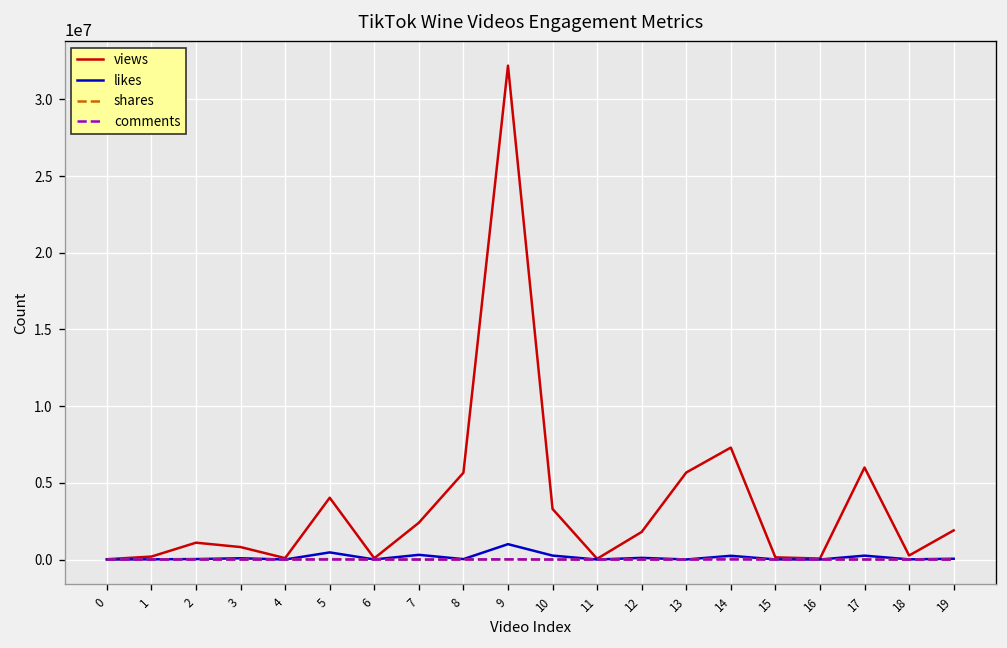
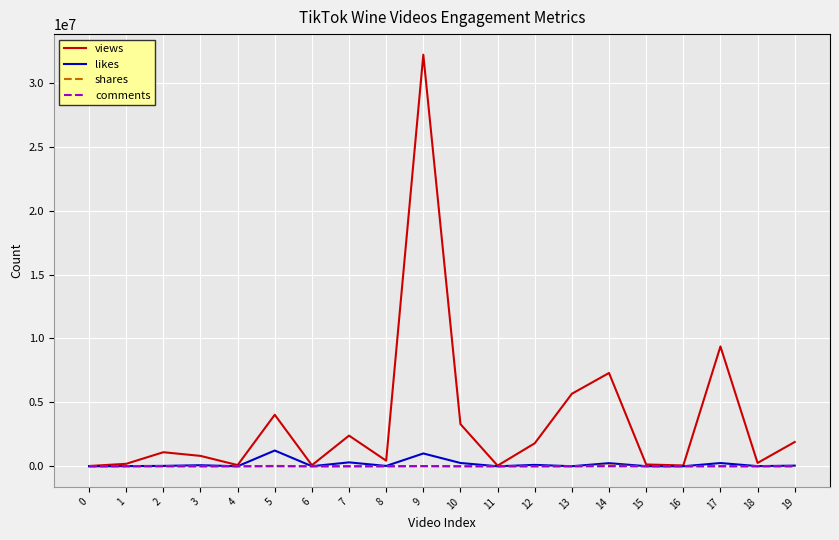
likes, 5: 500000 -> 1200000
views, 8: 5700000 -> 400000
views, 17: 6000000 -> 9400000
